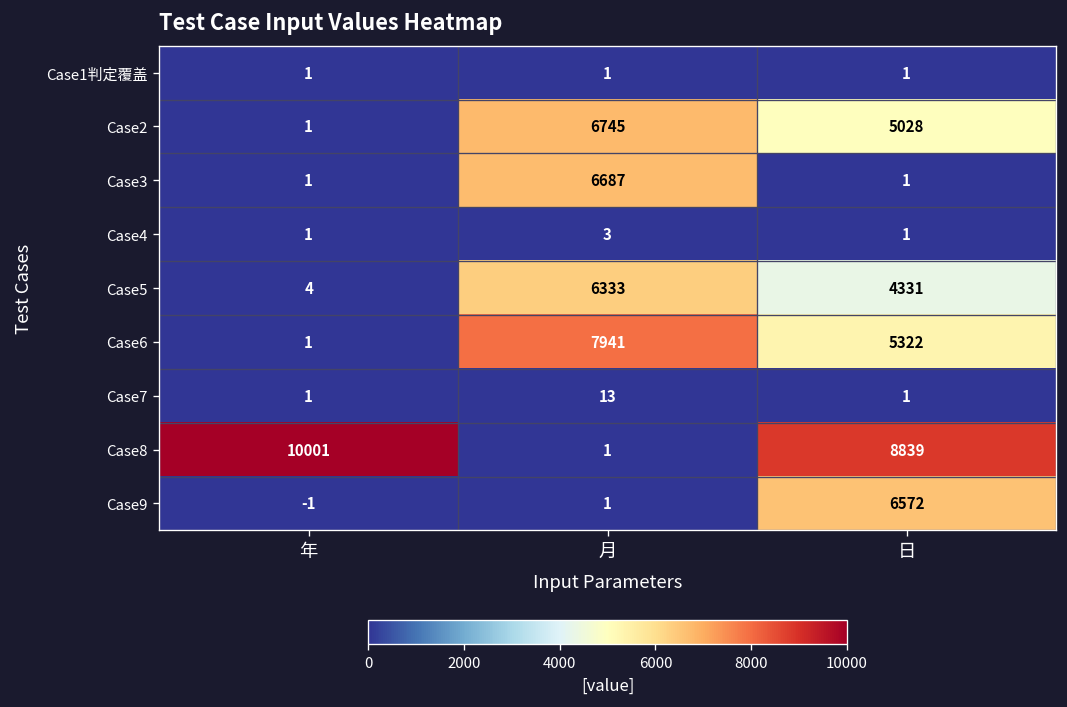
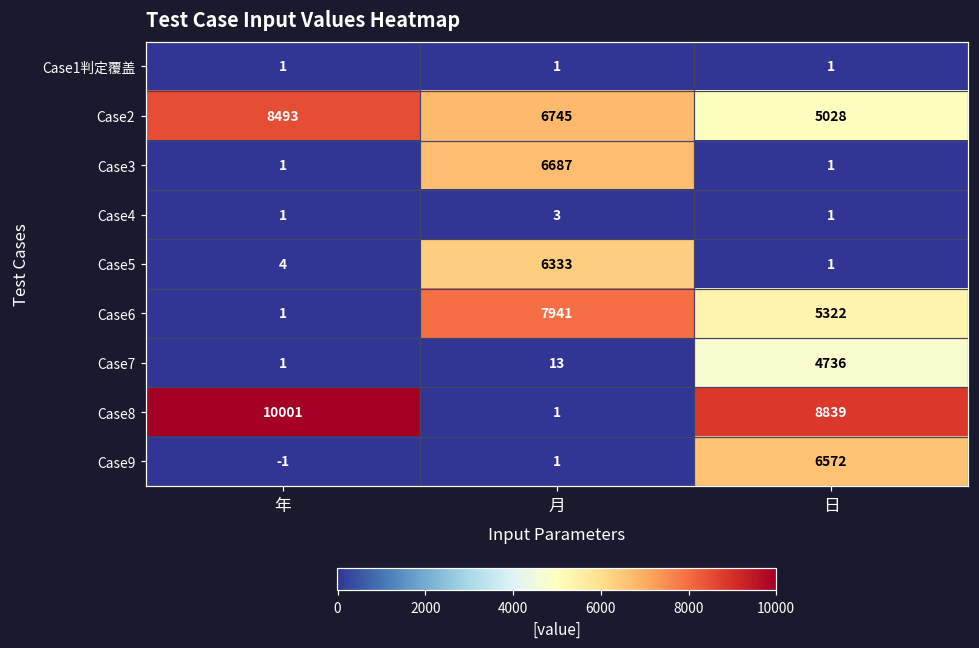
Case2, 年: 1 -> 8493
Case5, 日: 4331 -> 1
Case7, 日: 1 -> 4736
